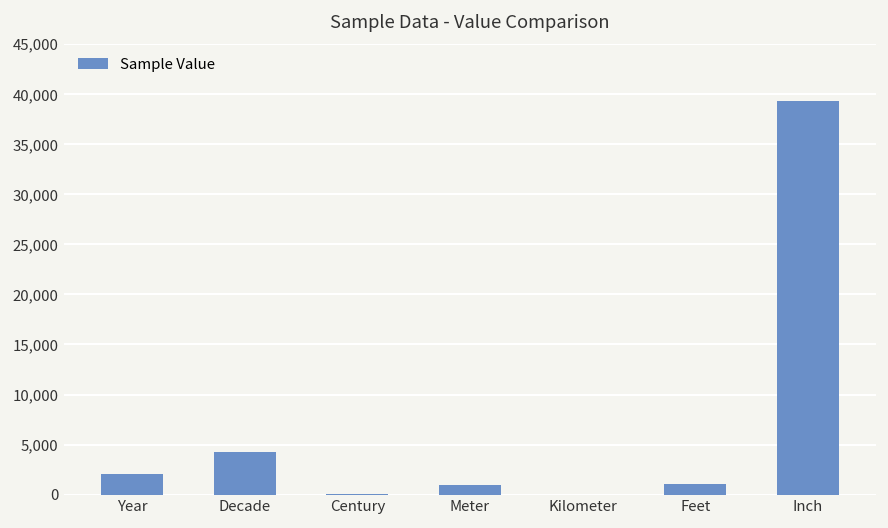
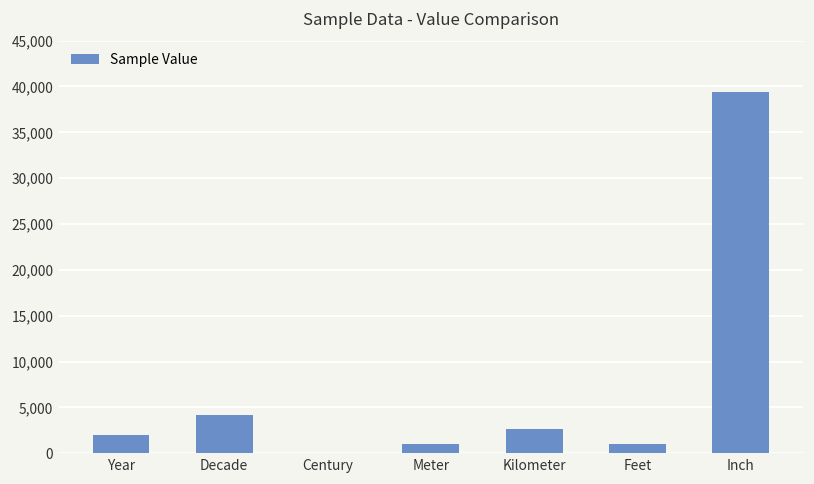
Kilometer: 0 -> 3,000
